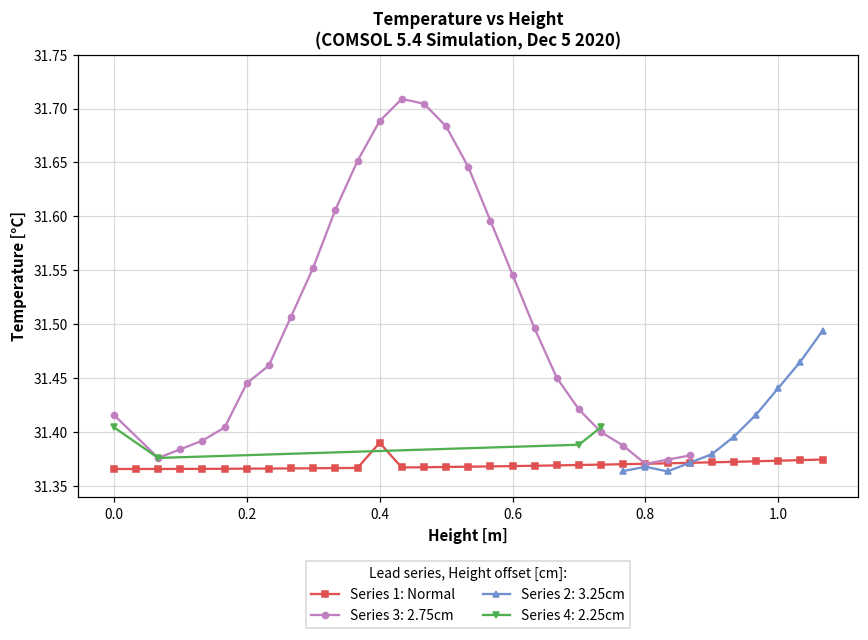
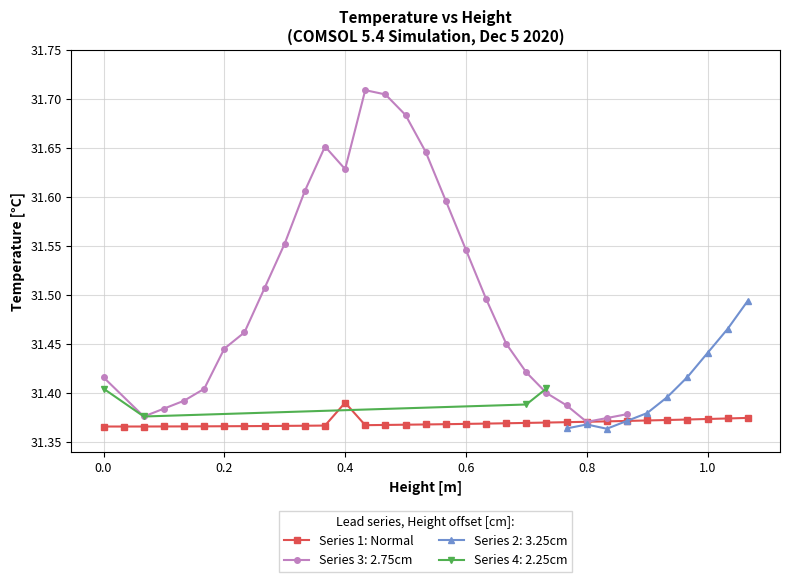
Series 3: 2.75cm, 0.4: 31.69 -> 31.63
